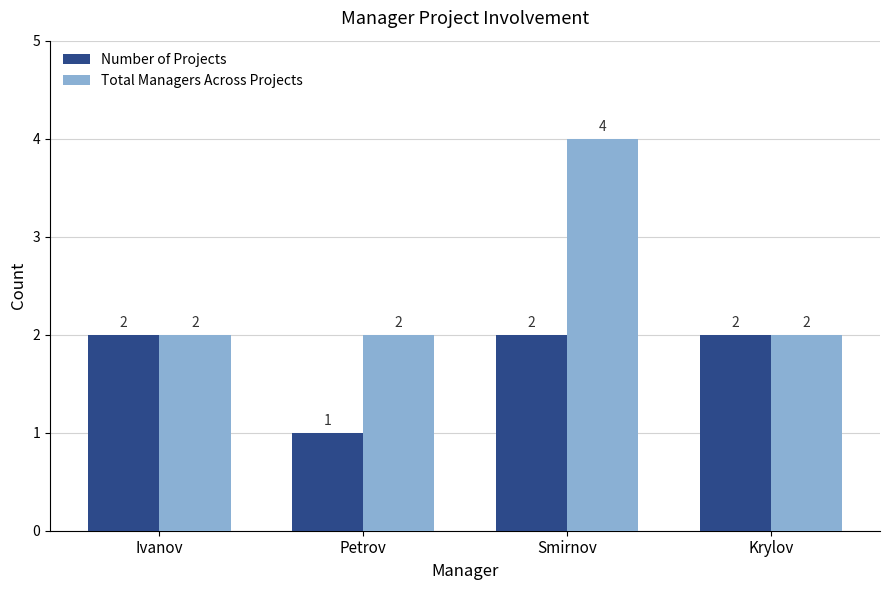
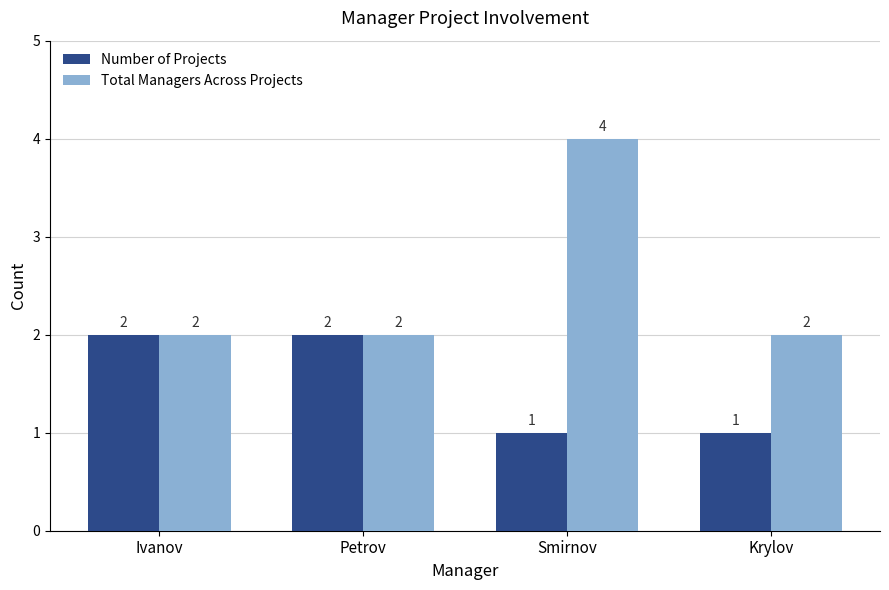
Number of Projects, Petrov: 1 -> 2
Number of Projects, Smirnov: 2 -> 1
Number of Projects, Krylov: 2 -> 1
